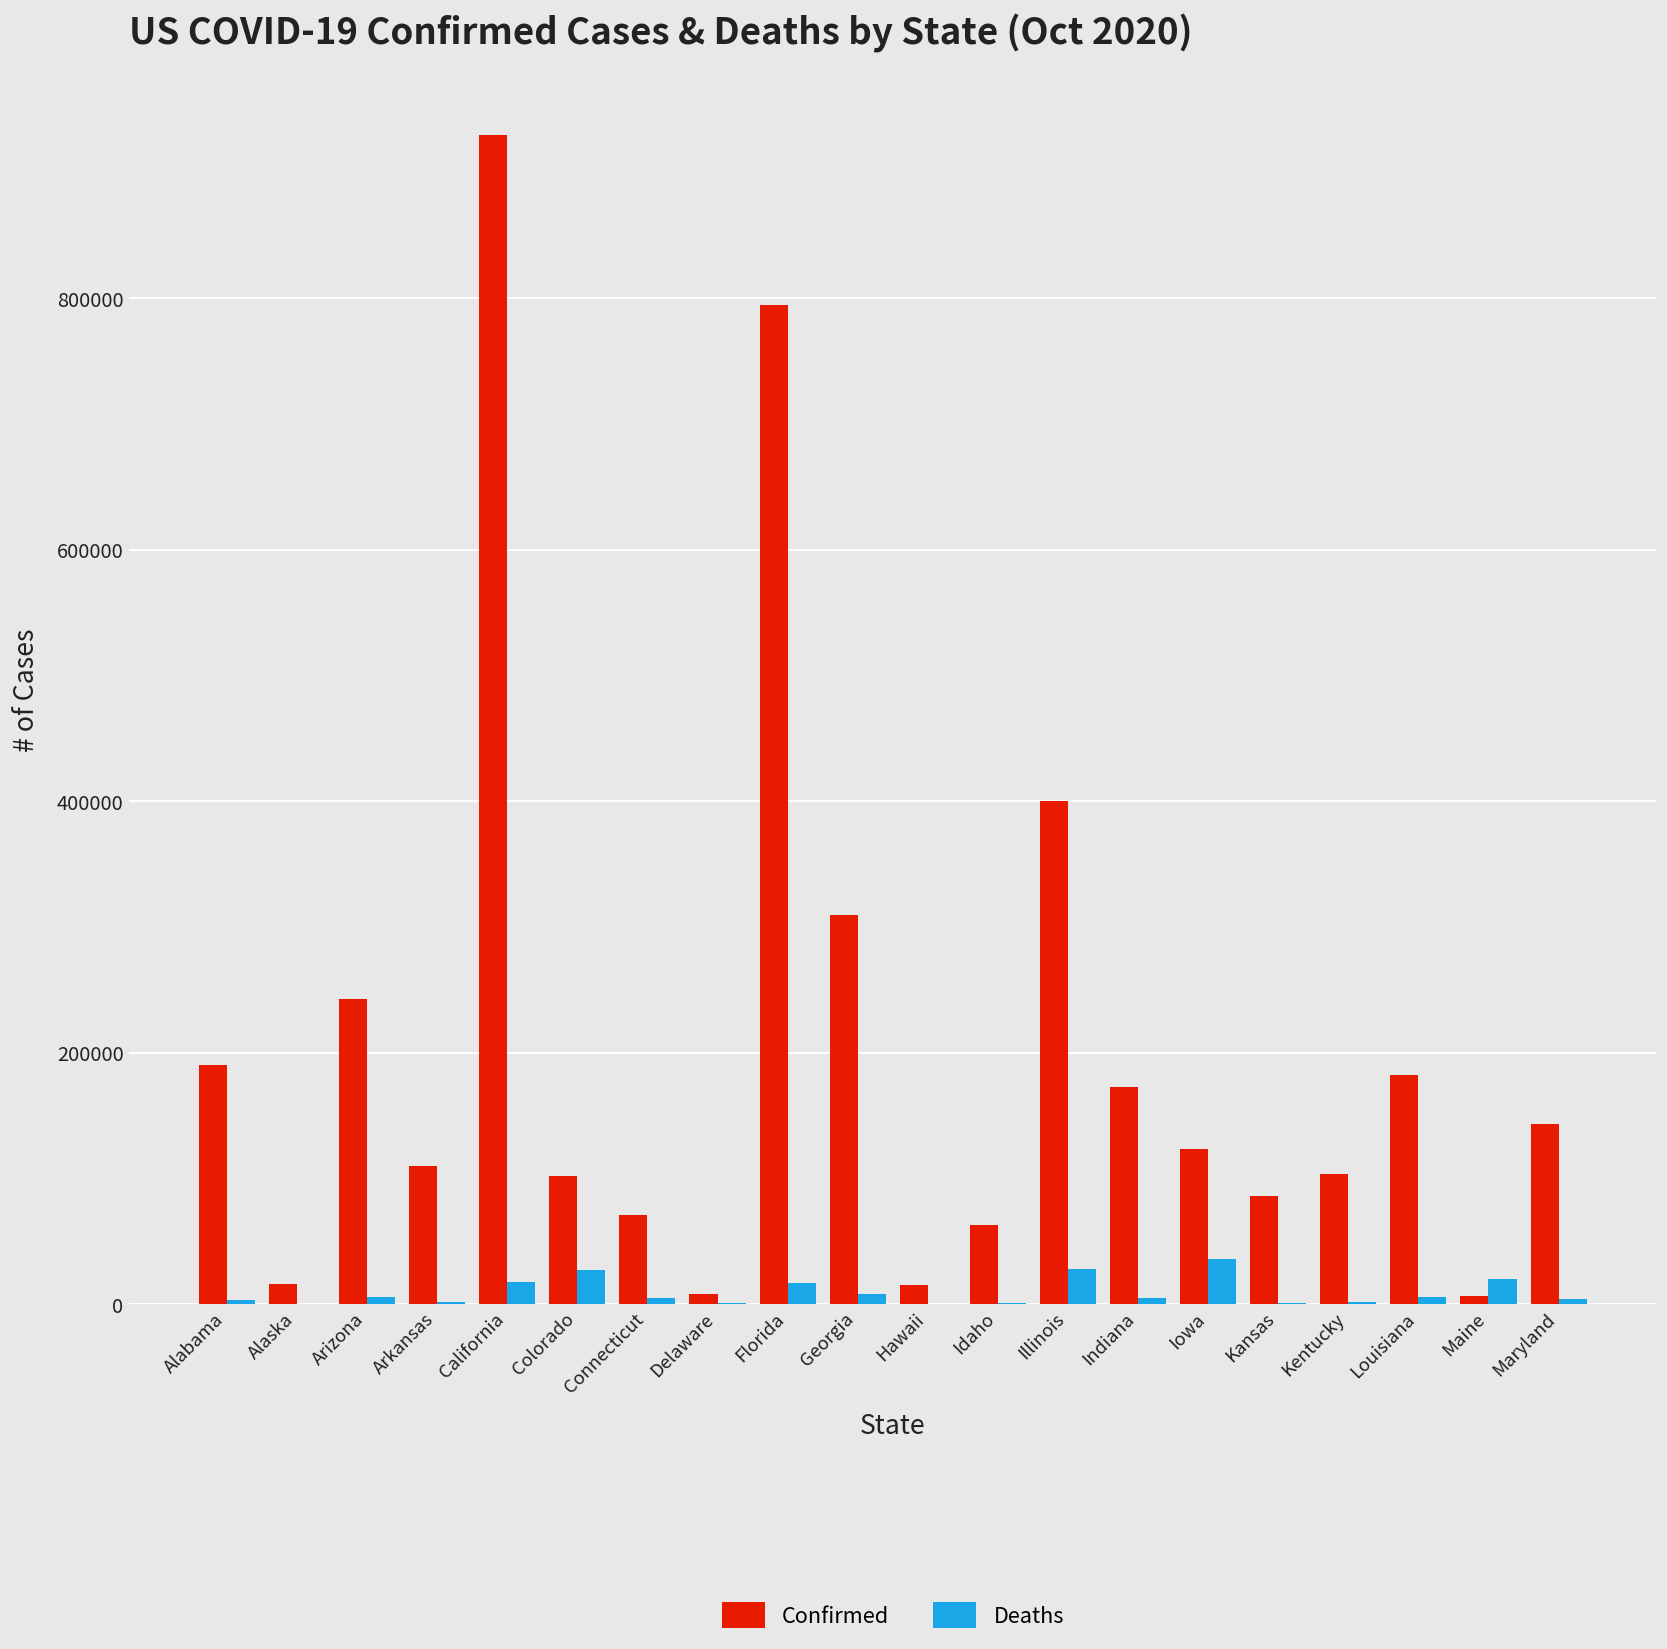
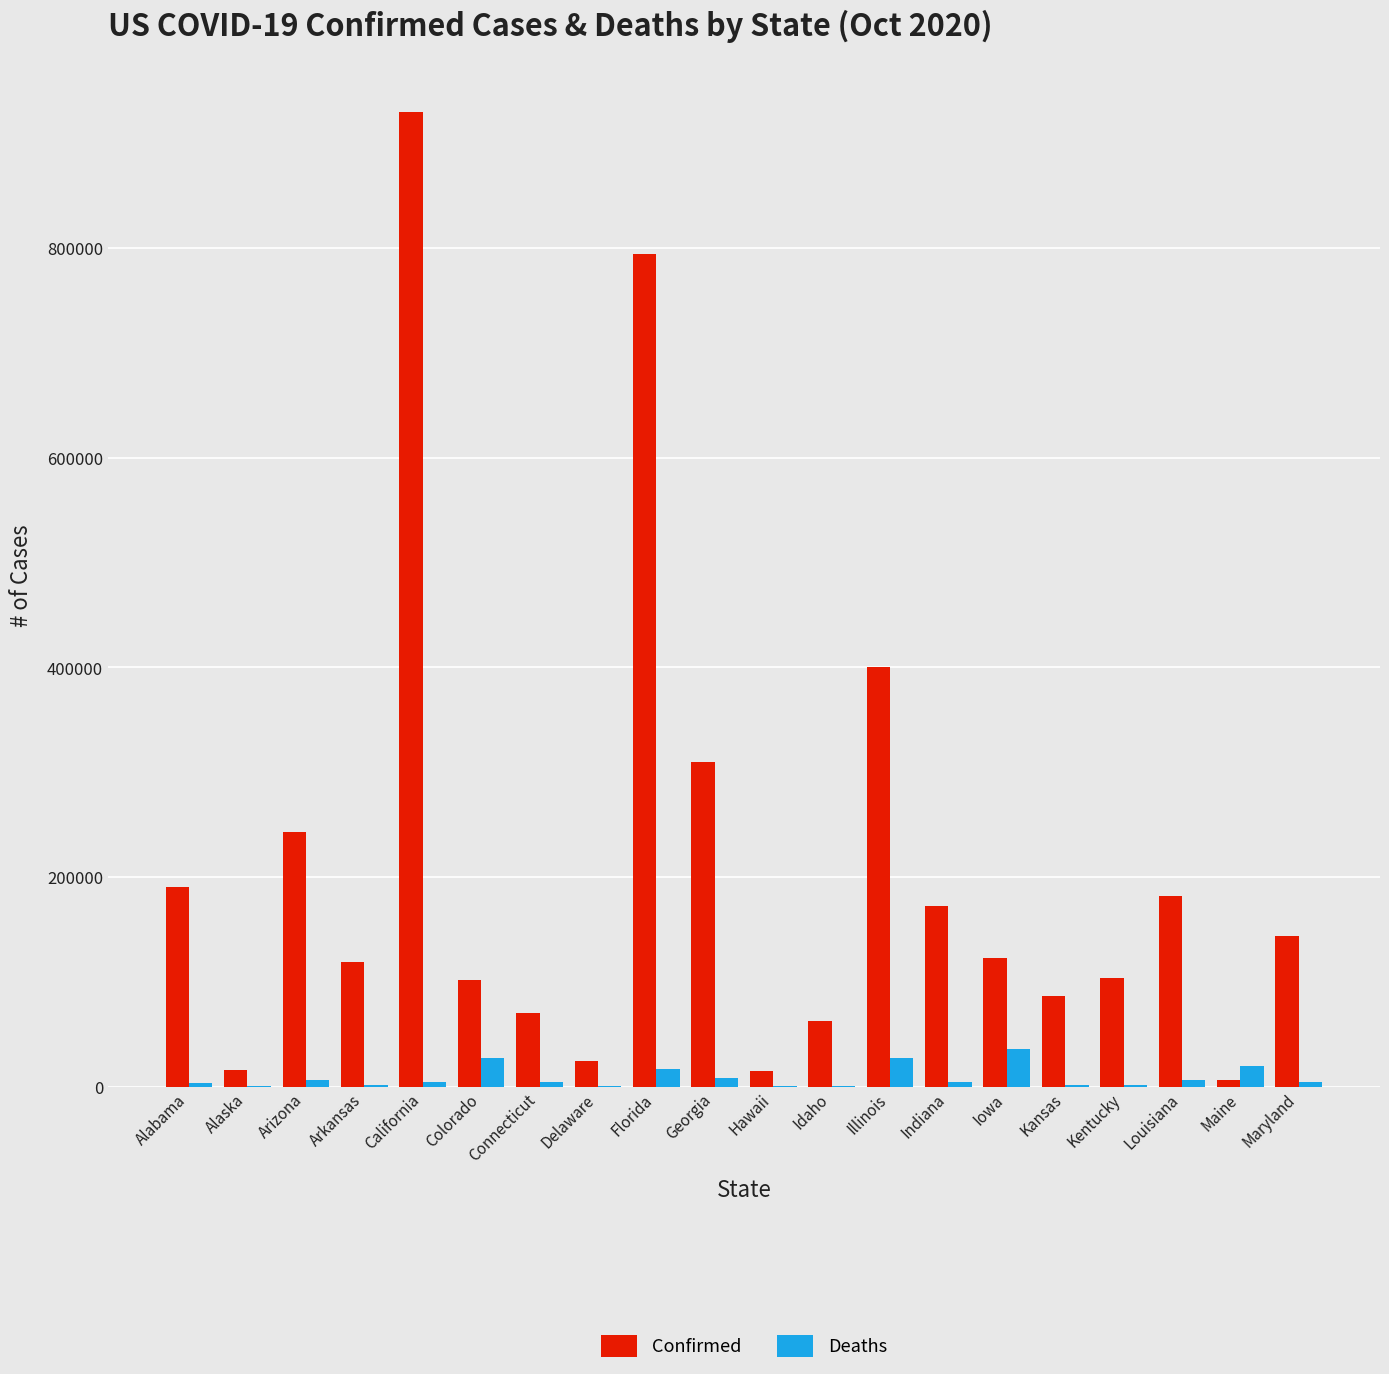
Confirmed, Arkansas: 110000 -> 119000
Deaths, California: 18000 -> 4000
Confirmed, Delaware: 8000 -> 25000
